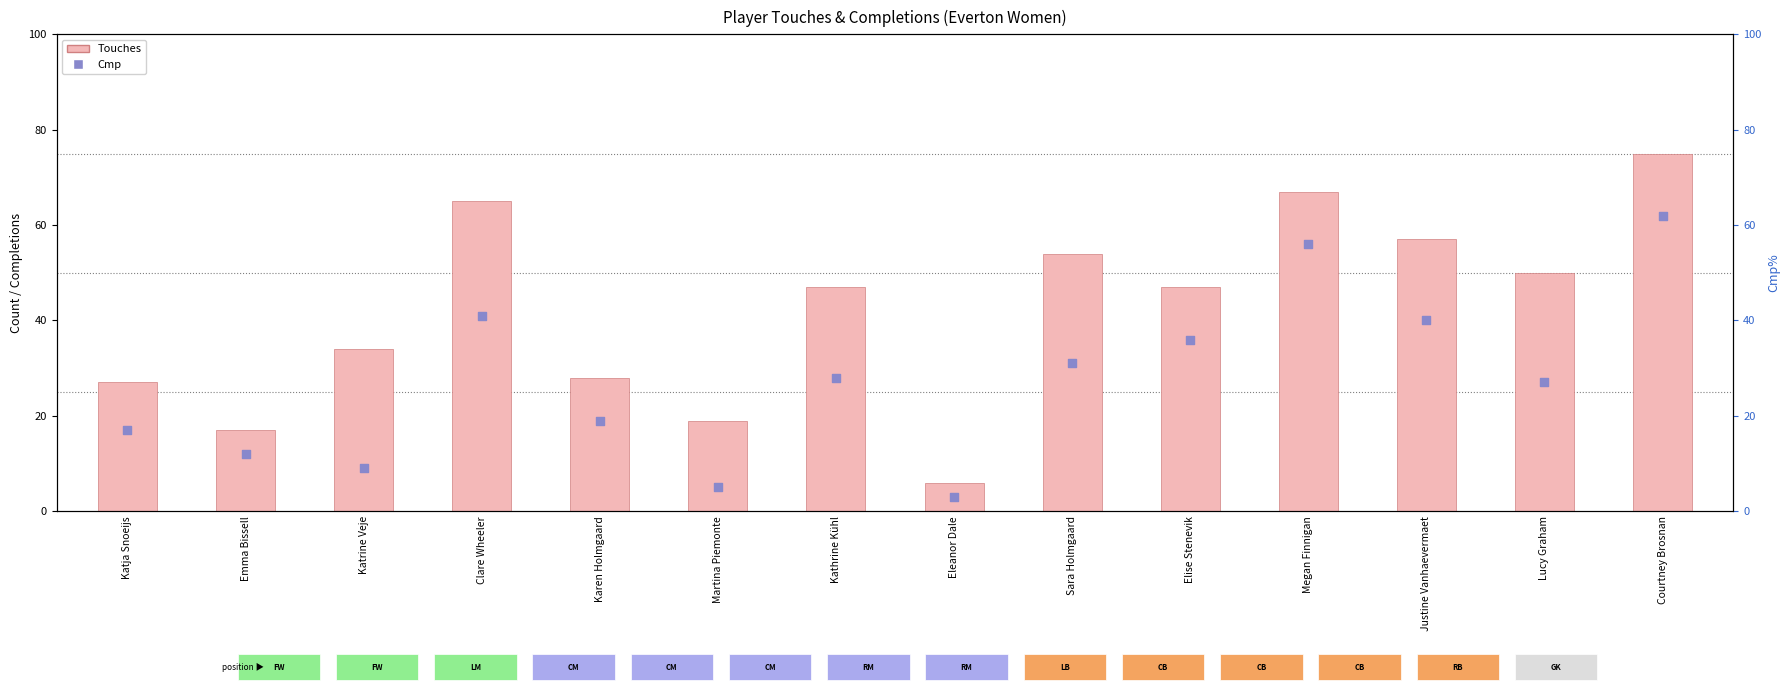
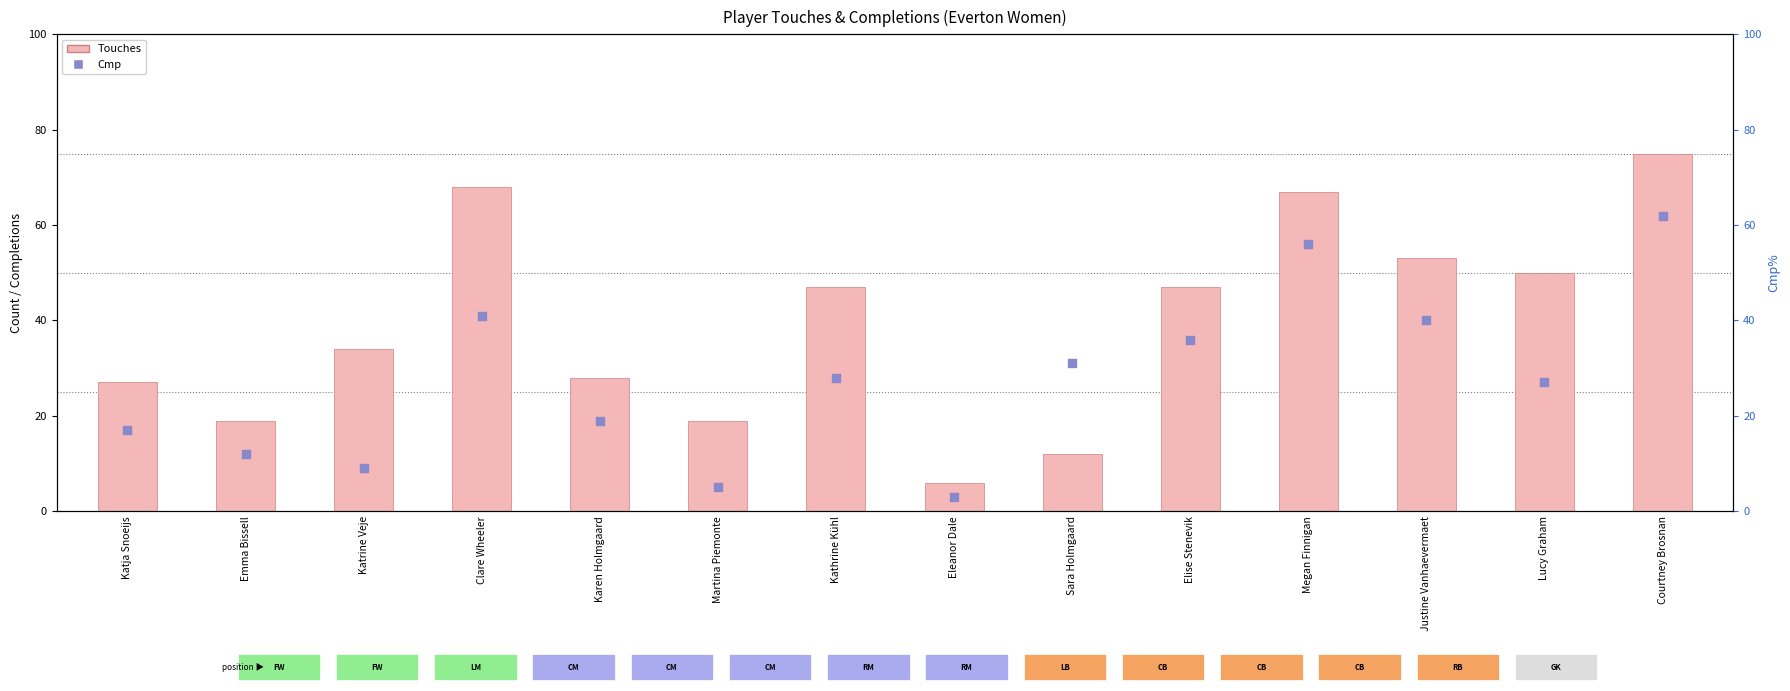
Touches, Emma Bissell: 17 -> 19
Touches, Clare Wheeler: 65 -> 68
Touches, Sara Holmgaard: 54 -> 12
Touches, Justine Vanhaevermaet: 57 -> 53
